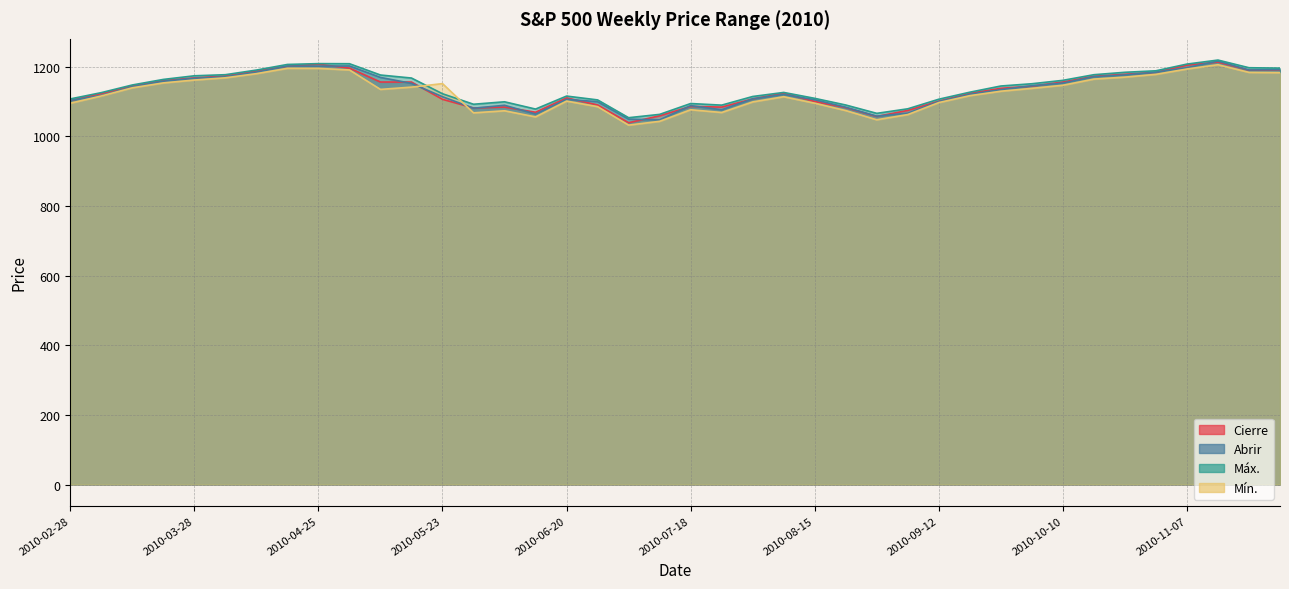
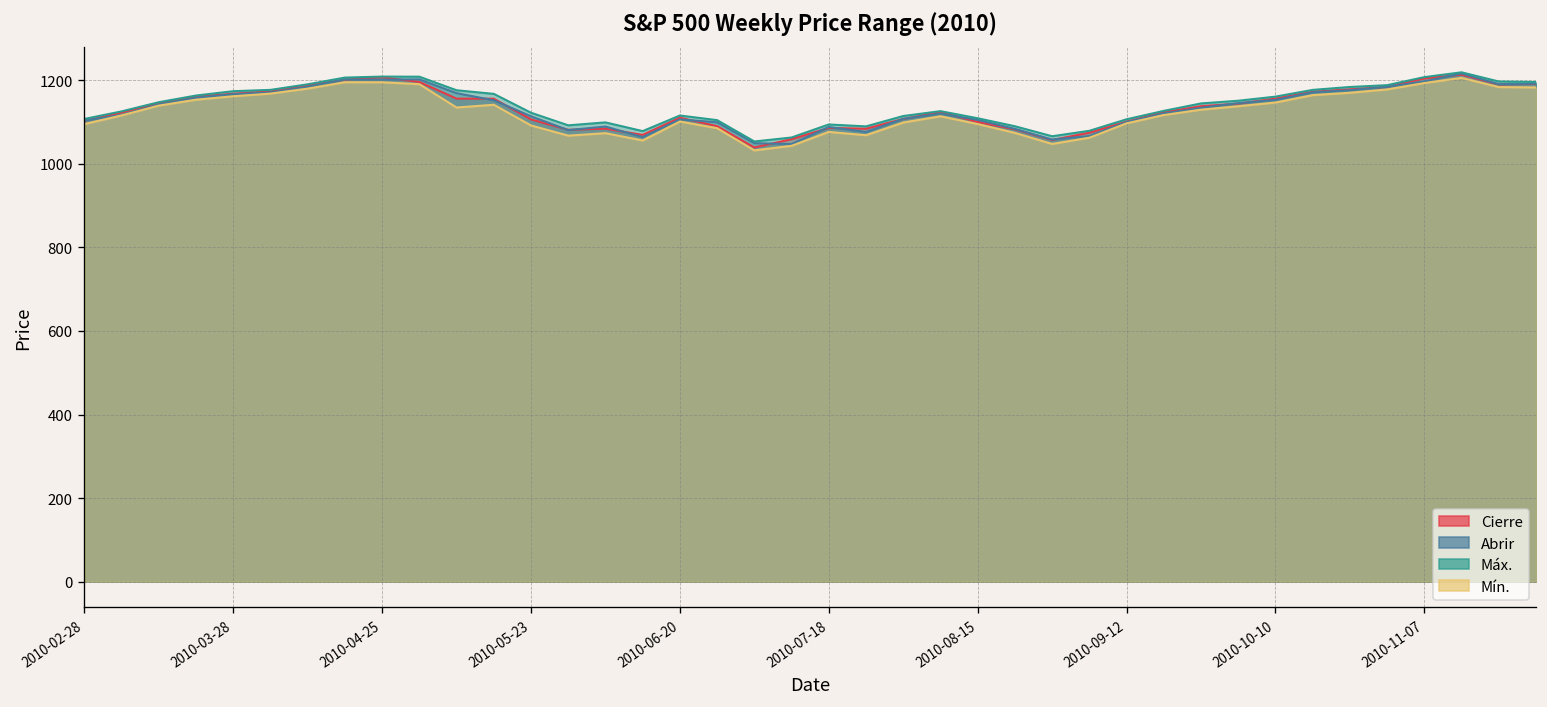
Mín., 2010-05-23: 1150 -> 1090
